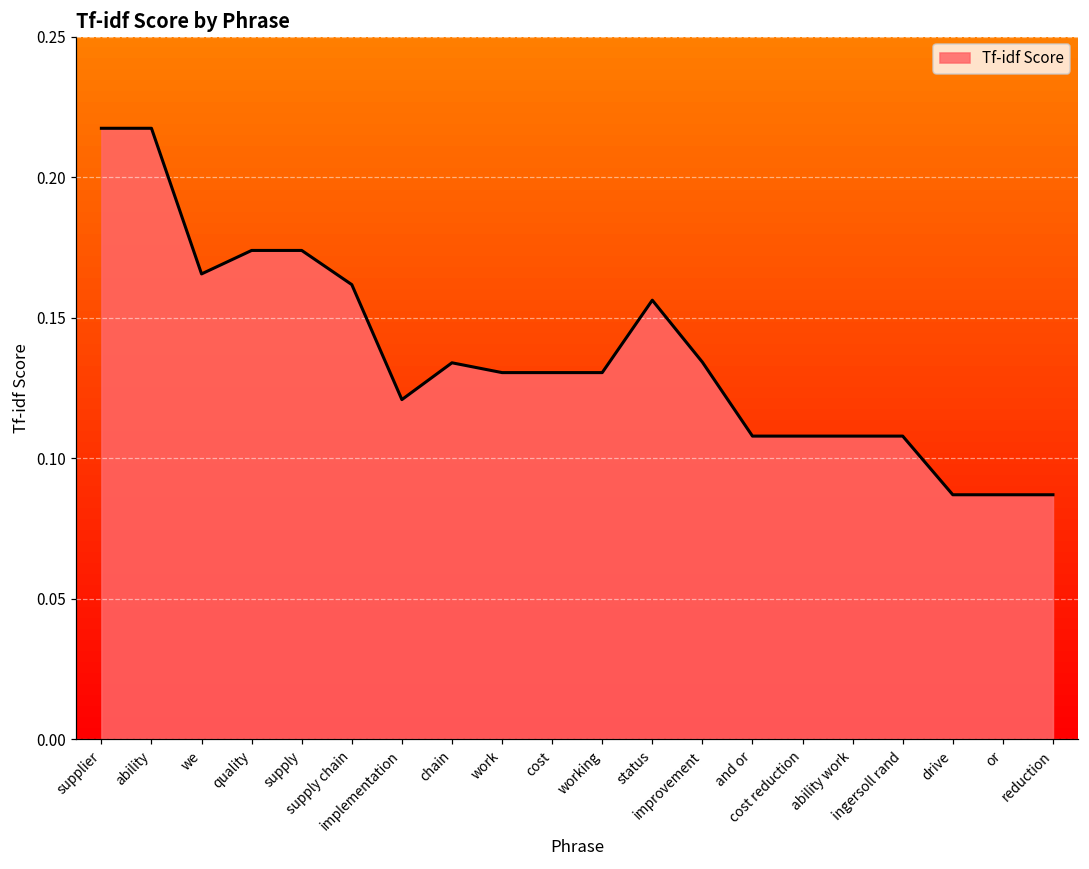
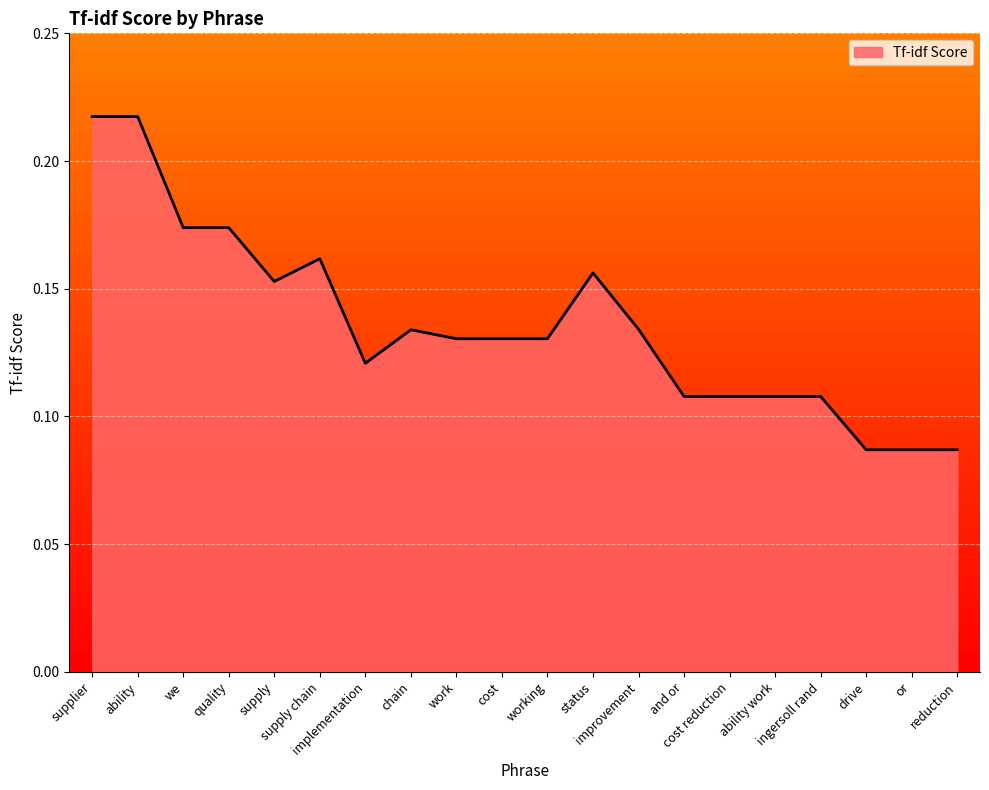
we: 0.166 -> 0.174
supply: 0.174 -> 0.153
